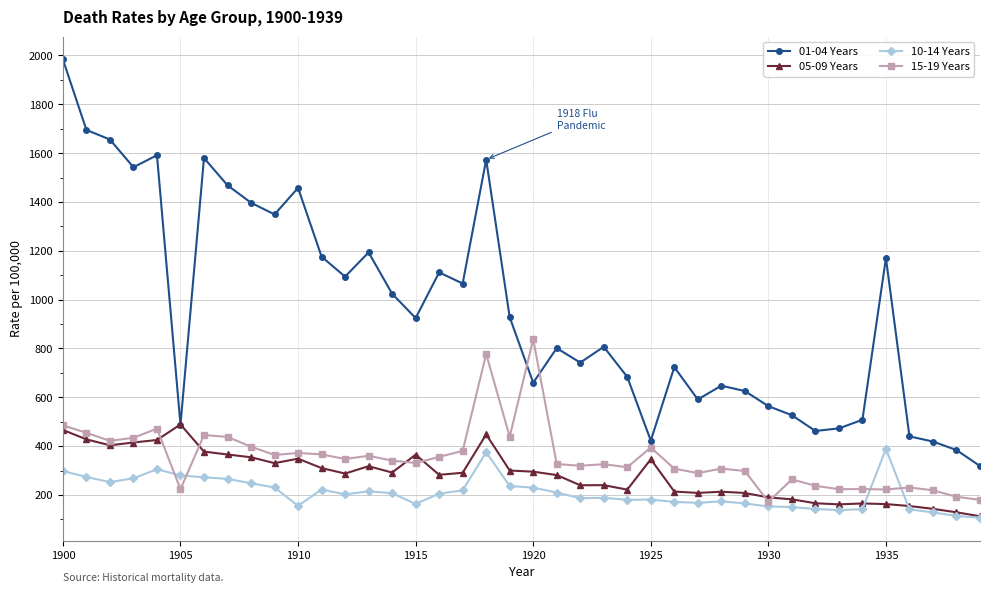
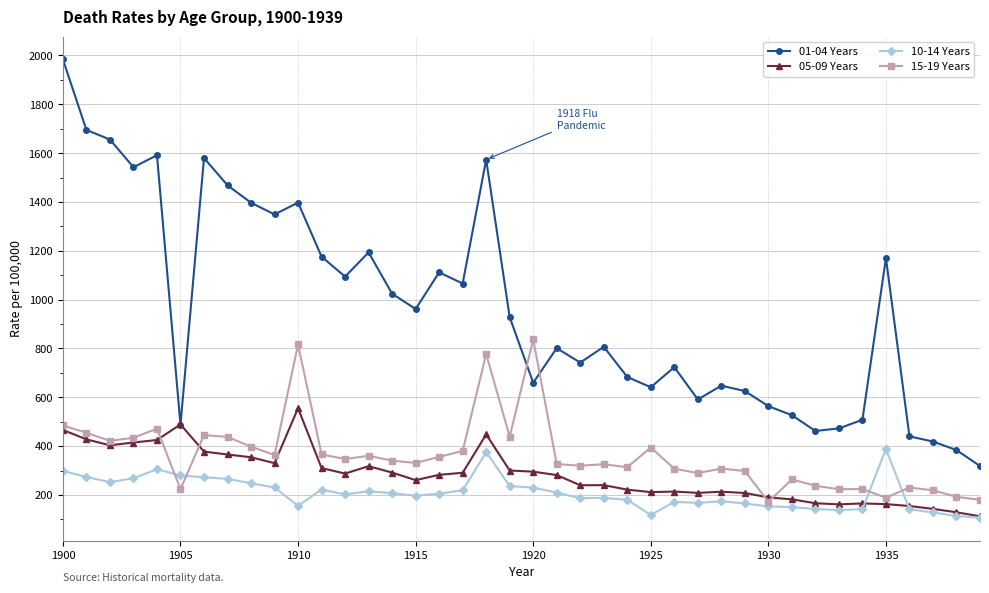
01-04 Years, 1910: 1460 -> 1400
05-09 Years, 1910: 350 -> 560
15-19 Years, 1910: 370 -> 820
01-04 Years, 1915: 920 -> 960
05-09 Years, 1915: 360 -> 260
10-14 Years, 1915: 160 -> 200
01-04 Years, 1925: 420 -> 640
05-09 Years, 1925: 350 -> 210
10-14 Years, 1925: 180 -> 120
15-19 Years, 1935: 220 -> 190
